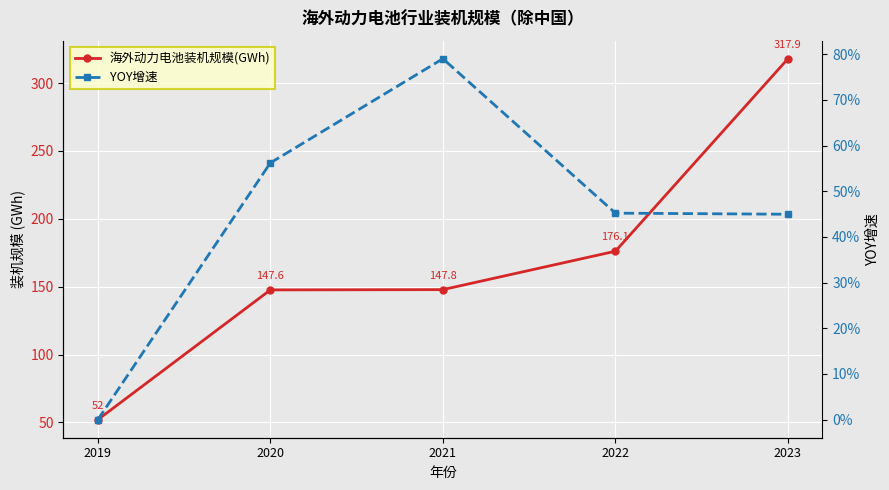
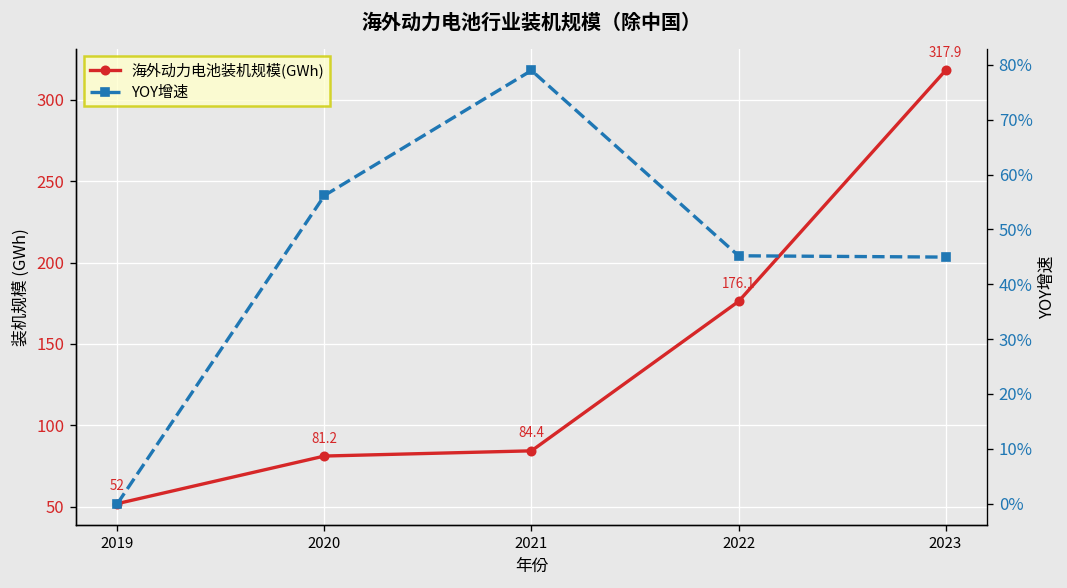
海外动力电池装机规模(GWh), 2020: 147.6 -> 81.2
海外动力电池装机规模(GWh), 2021: 147.8 -> 84.4
